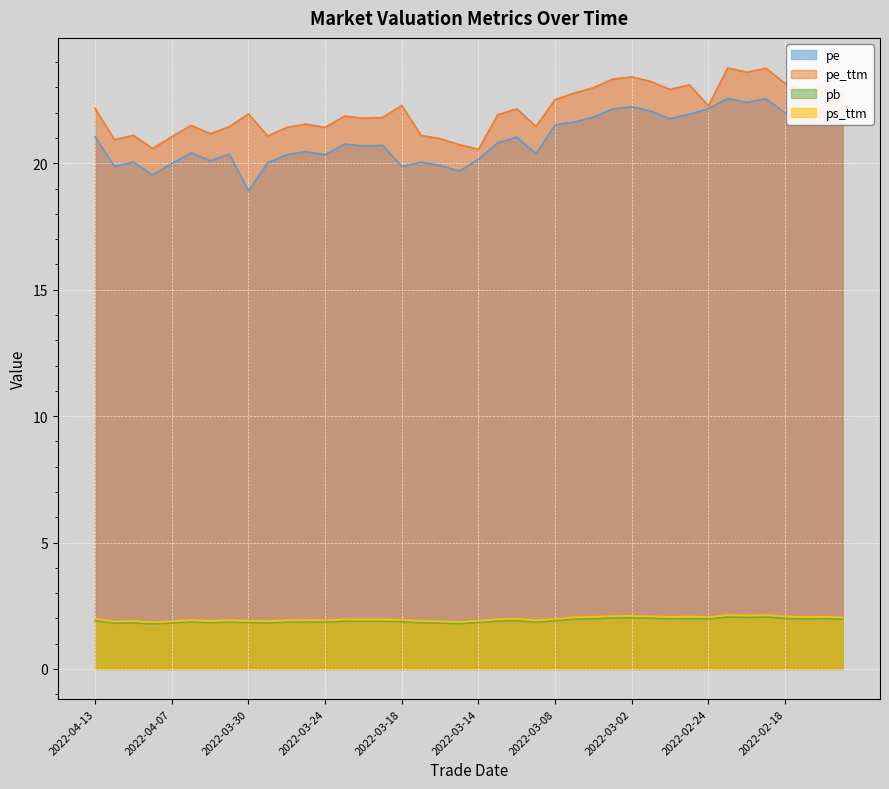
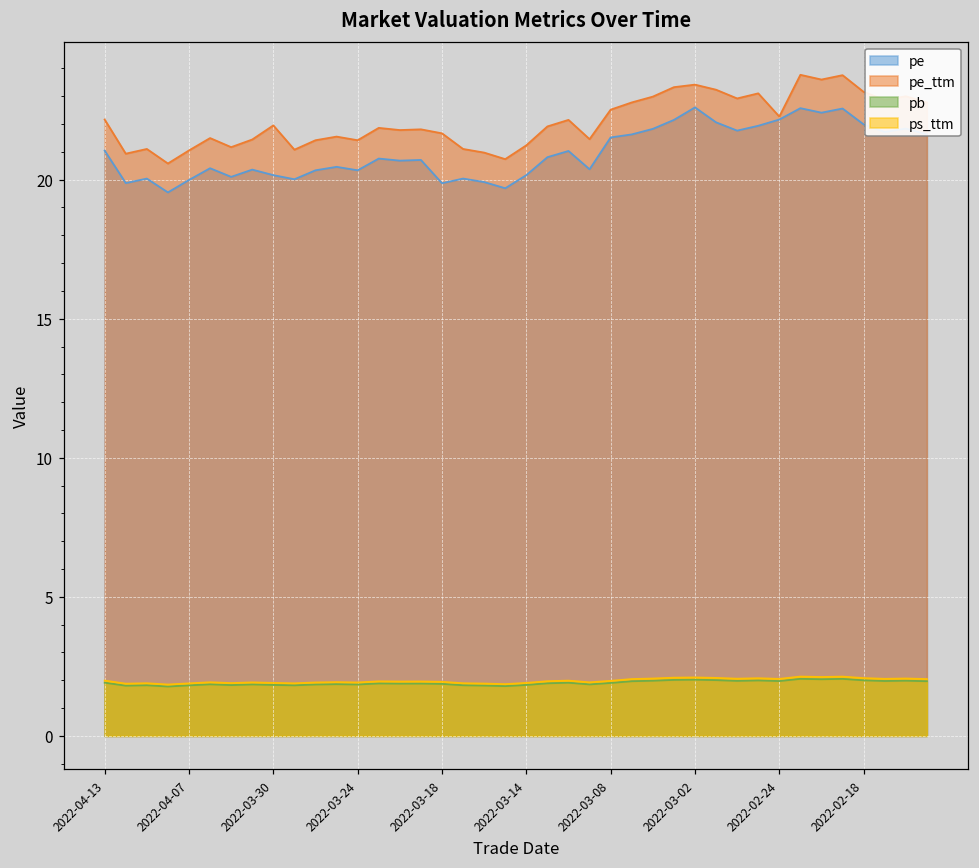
pe, 2022-03-30: 18.9 -> 20.2
pe_ttm, 2022-03-18: 22.3 -> 21.7
pe_ttm, 2022-03-14: 20.5 -> 21.2
pe, 2022-03-02: 22.2 -> 22.6
